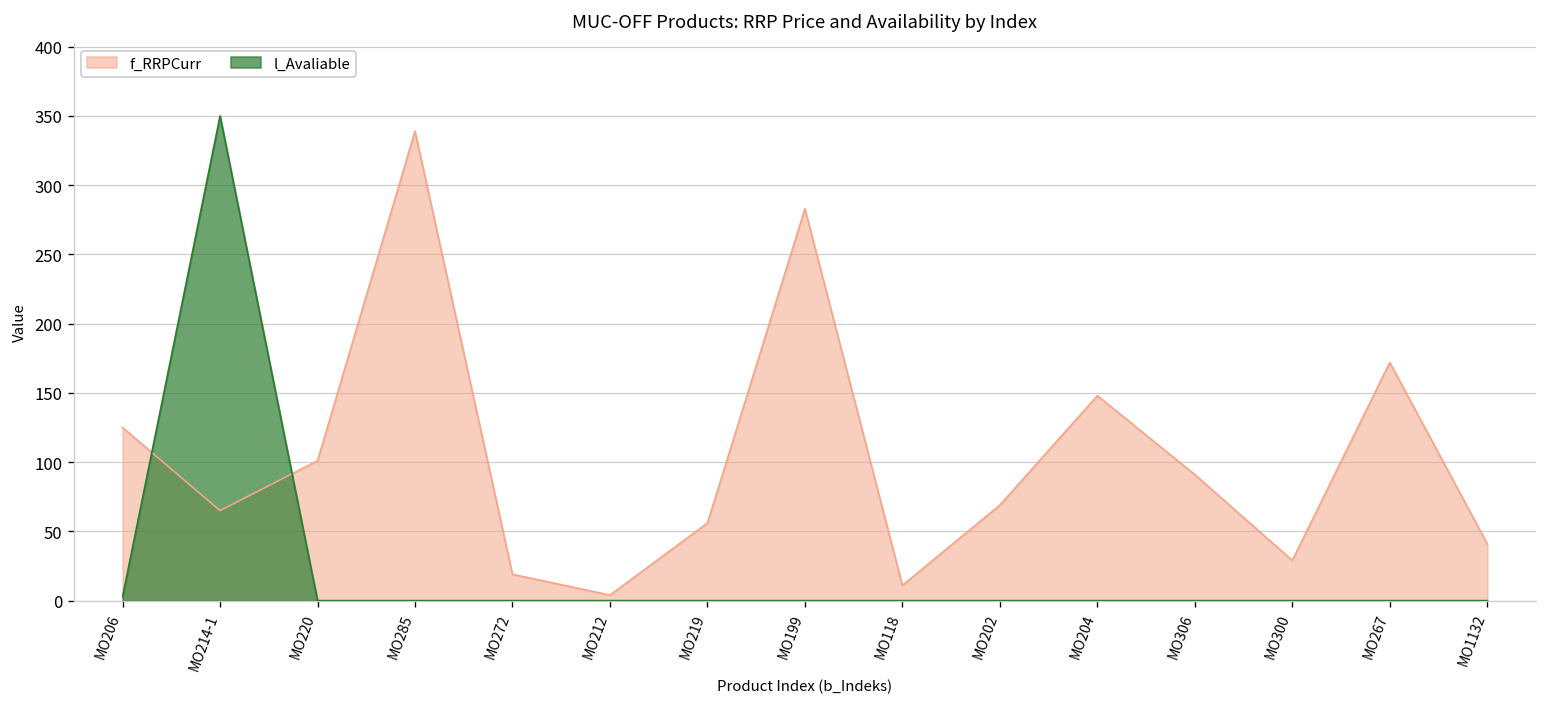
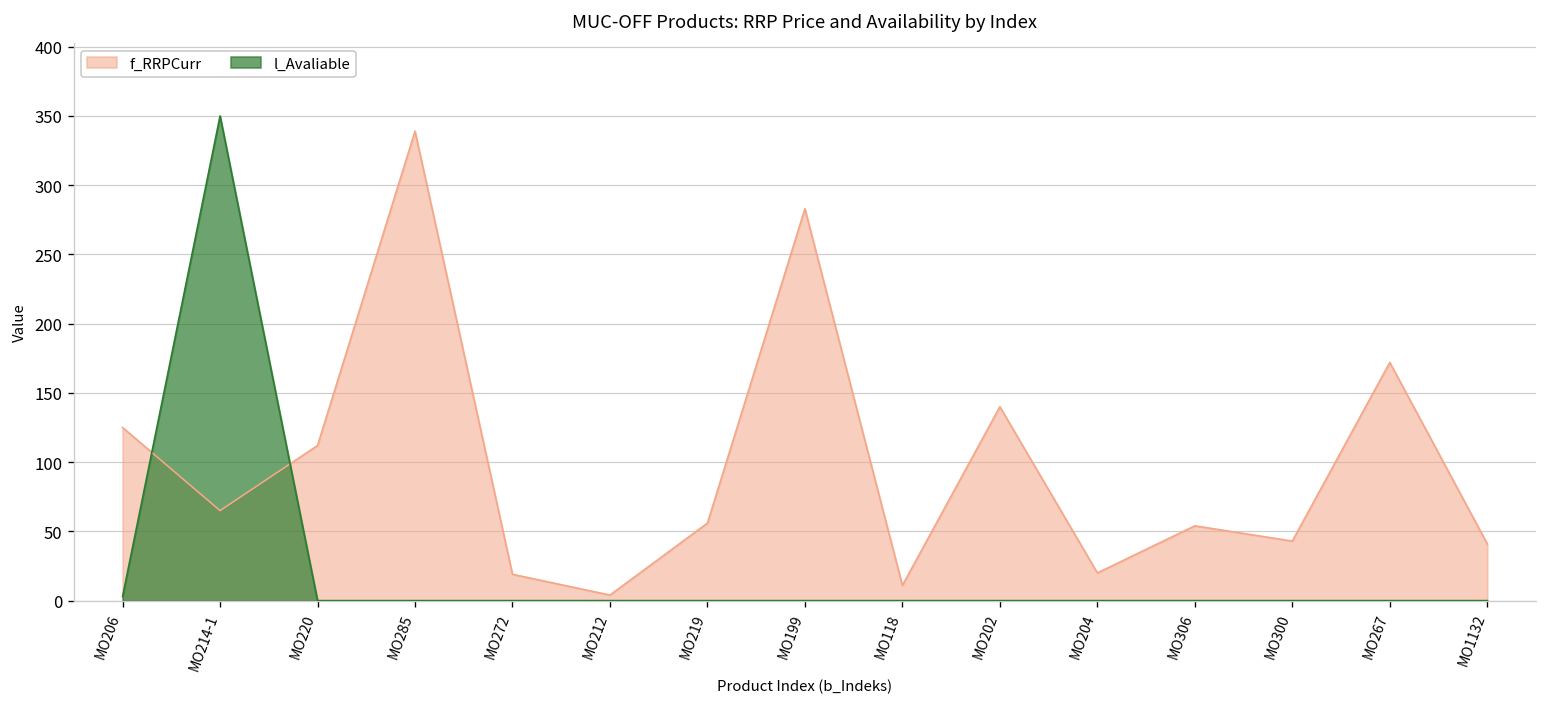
f_RRPCurr, MO220: 101 -> 112
f_RRPCurr, MO202: 69 -> 140
f_RRPCurr, MO204: 148 -> 20
f_RRPCurr, MO306: 91 -> 54
f_RRPCurr, MO300: 29 -> 43
